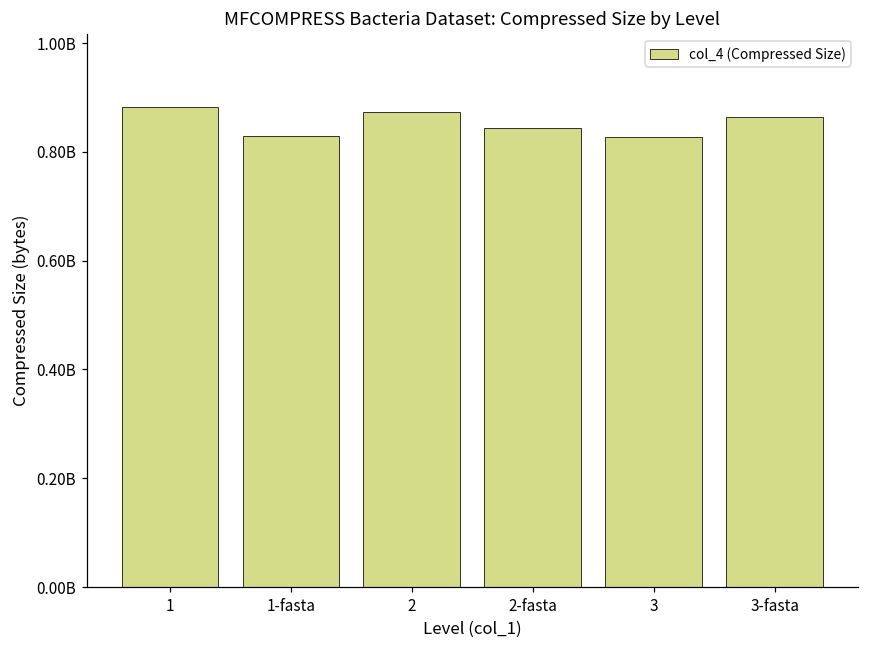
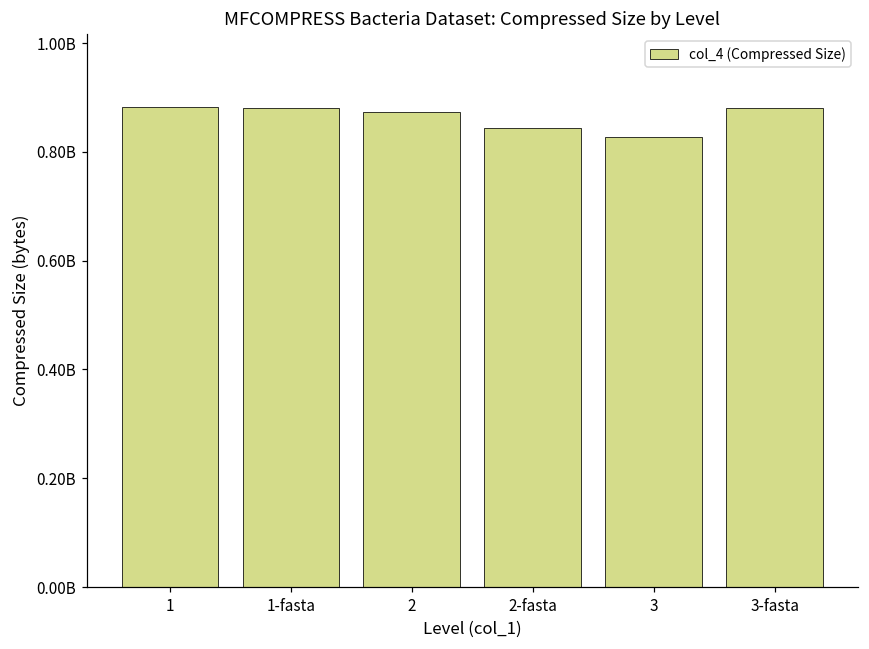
1-fasta: 830000000 -> 880000000
3-fasta: 860000000 -> 880000000
